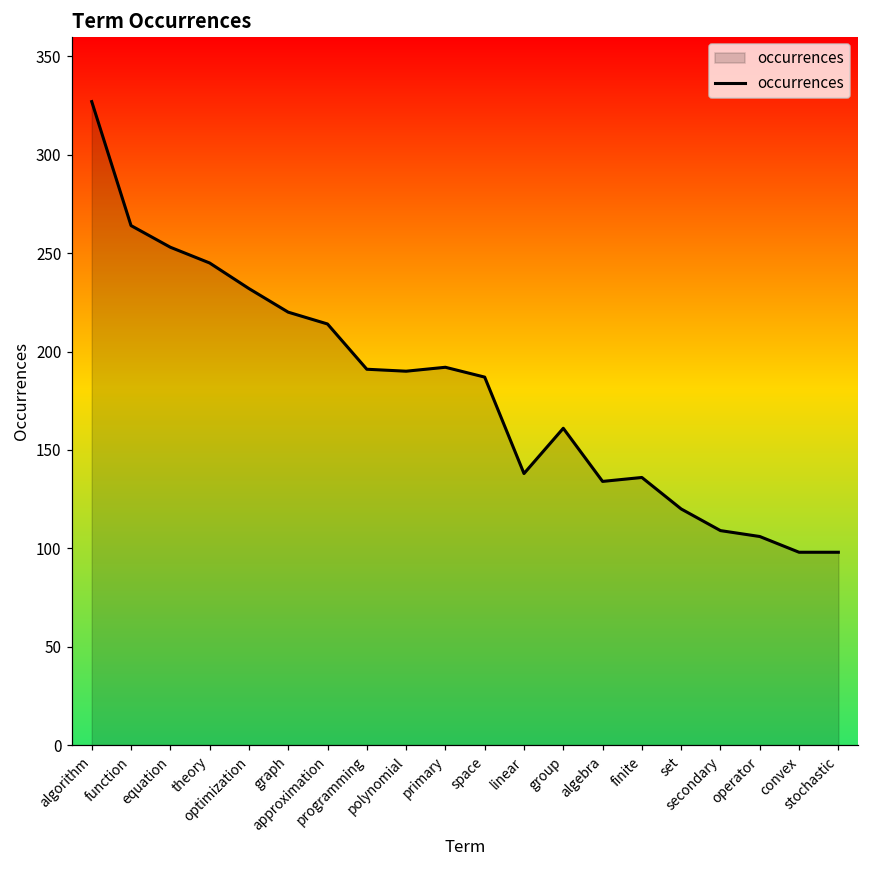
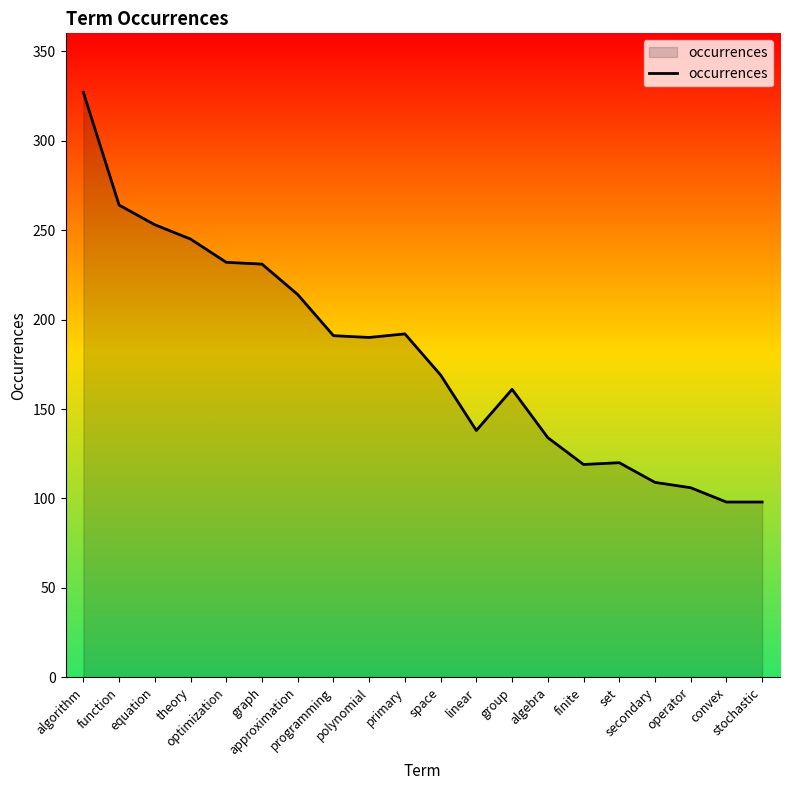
graph: 220 -> 231
space: 187 -> 169
finite: 136 -> 119
